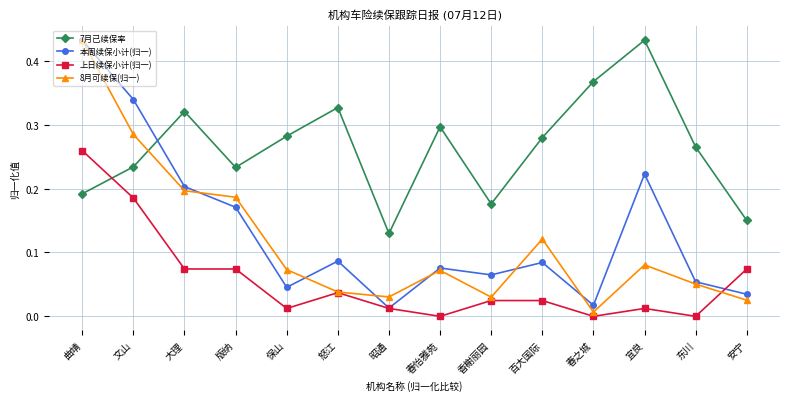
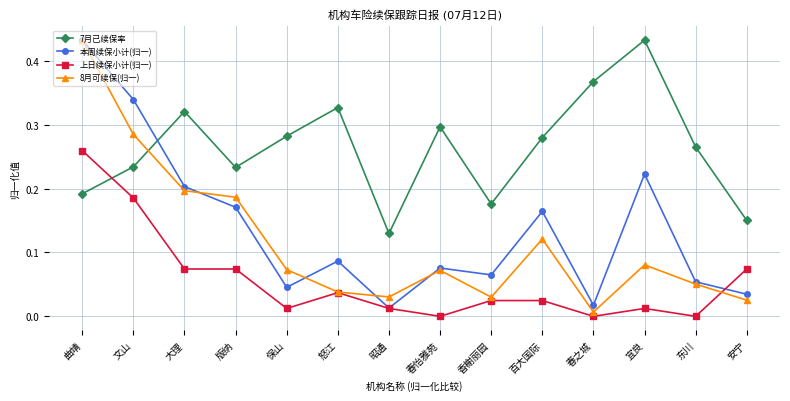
本周续保小计(归一), 百大国际: 0.08 -> 0.16
